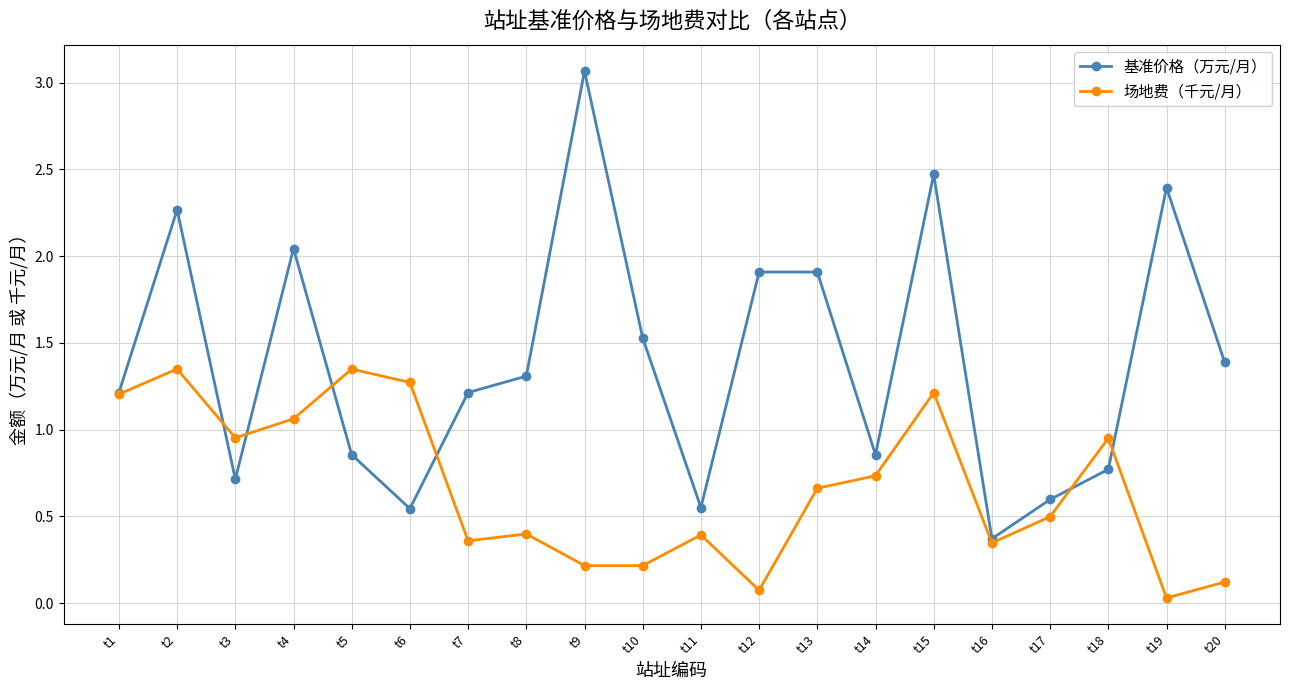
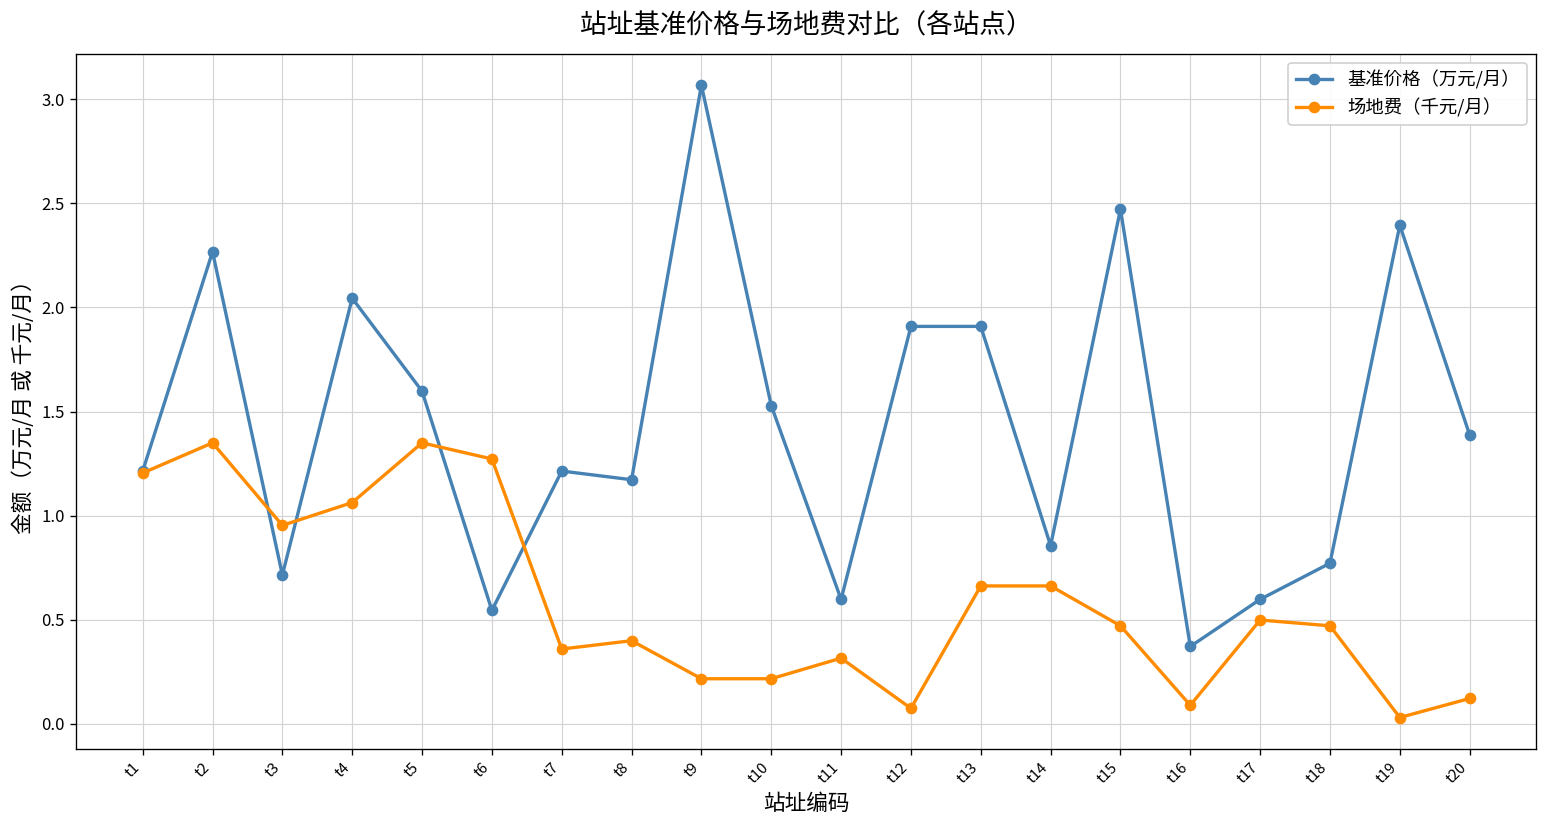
基准价格（万元/月）, t5: 0.86 -> 1.60
基准价格（万元/月）, t8: 1.31 -> 1.17
基准价格（万元/月）, t11: 0.55 -> 0.60
场地费（千元/月）, t11: 0.39 -> 0.32
场地费（千元/月）, t14: 0.73 -> 0.66
场地费（千元/月）, t15: 1.21 -> 0.47
场地费（千元/月）, t16: 0.35 -> 0.09
场地费（千元/月）, t18: 0.95 -> 0.47
